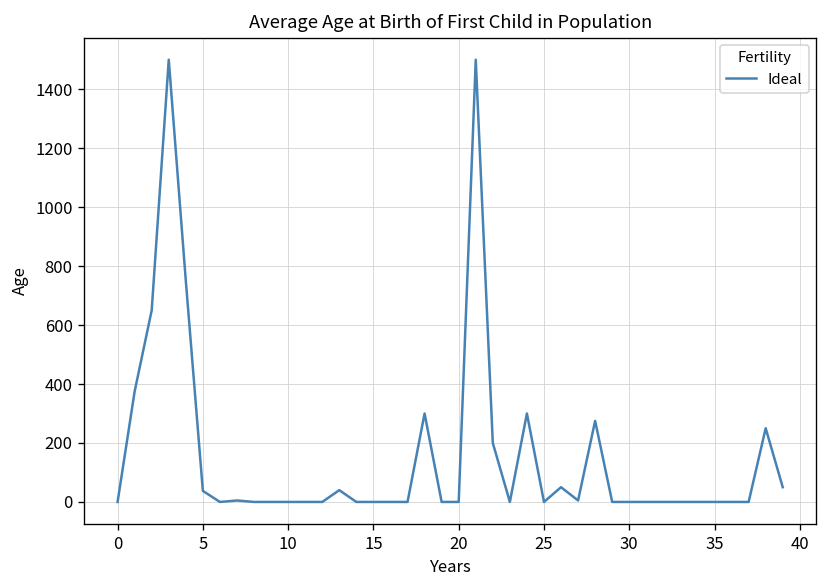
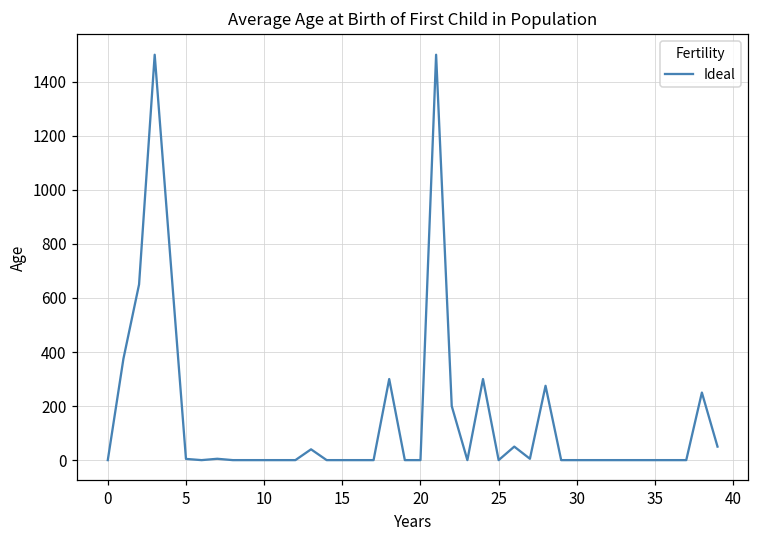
5: 40 -> 0
